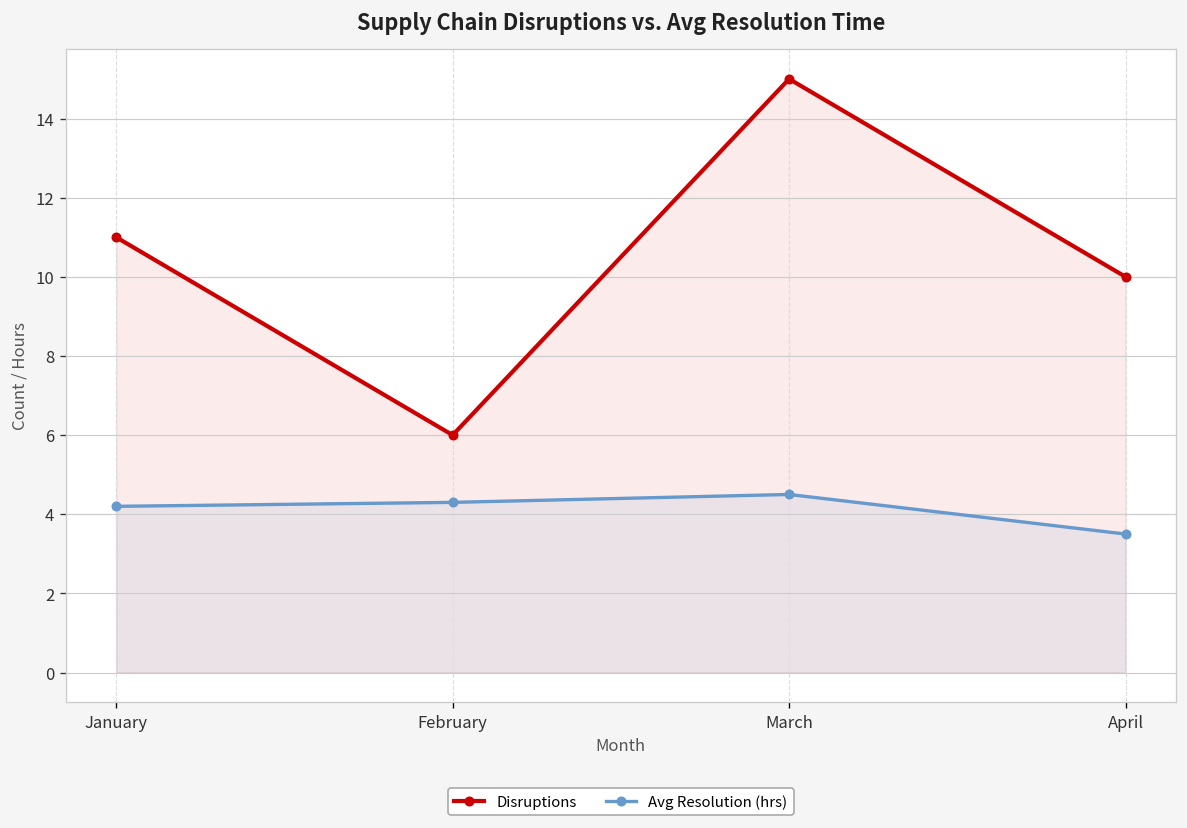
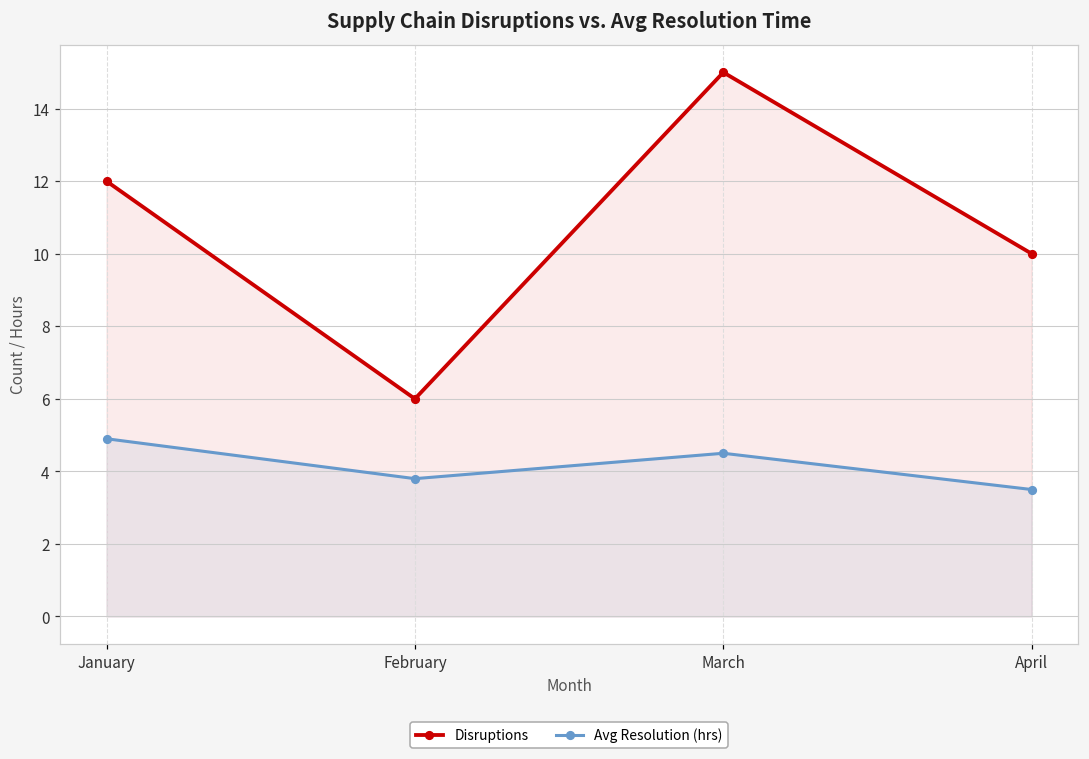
Disruptions, January: 11 -> 12
Avg Resolution (hrs), January: 4.2 -> 4.9
Avg Resolution (hrs), February: 4.3 -> 3.8
